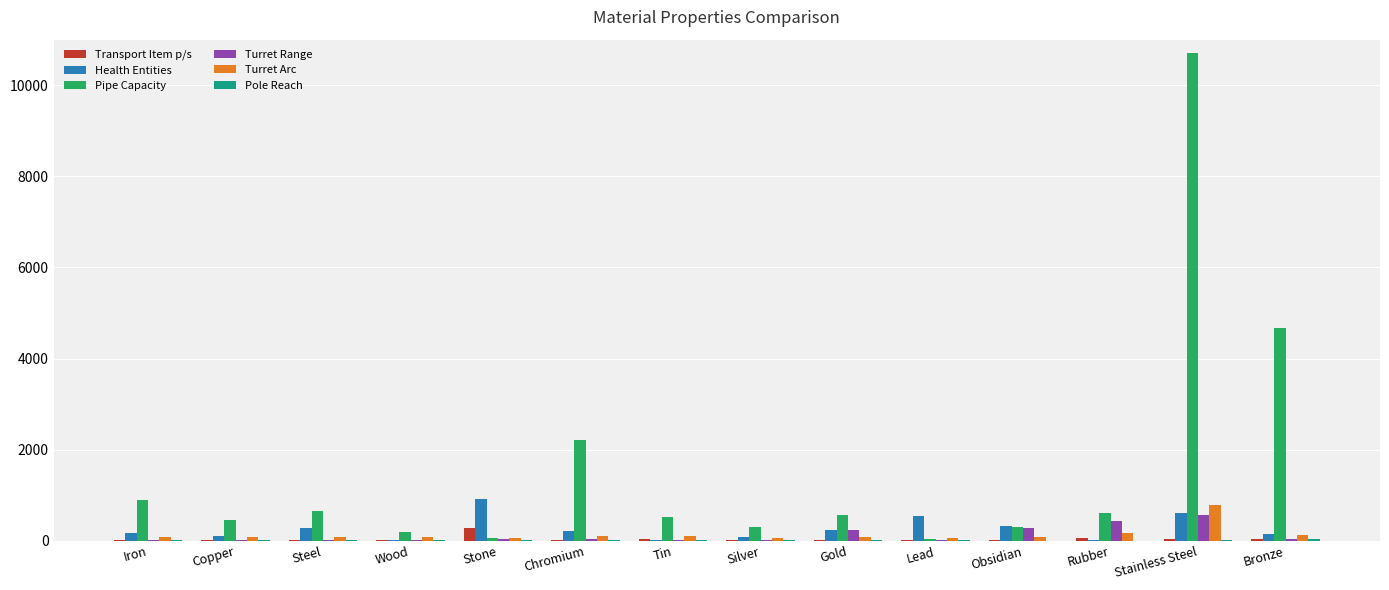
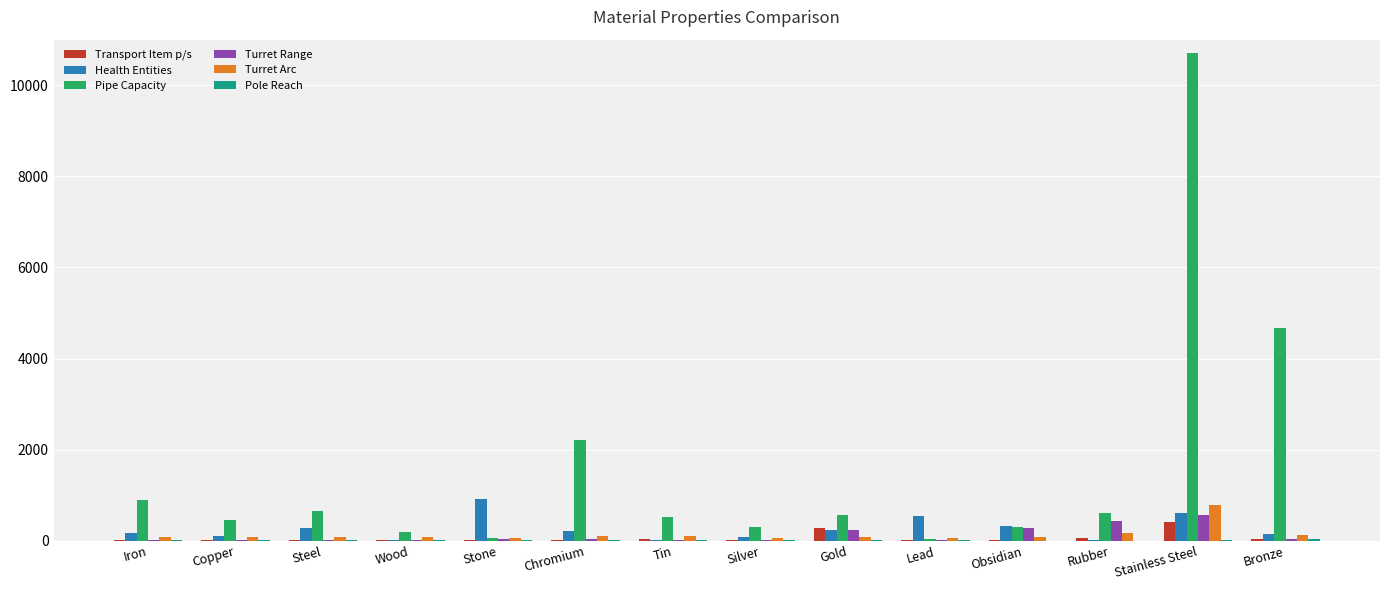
Transport Item p/s, Stone: 300 -> 0
Transport Item p/s, Gold: 0 -> 300
Transport Item p/s, Stainless Steel: 0 -> 400
